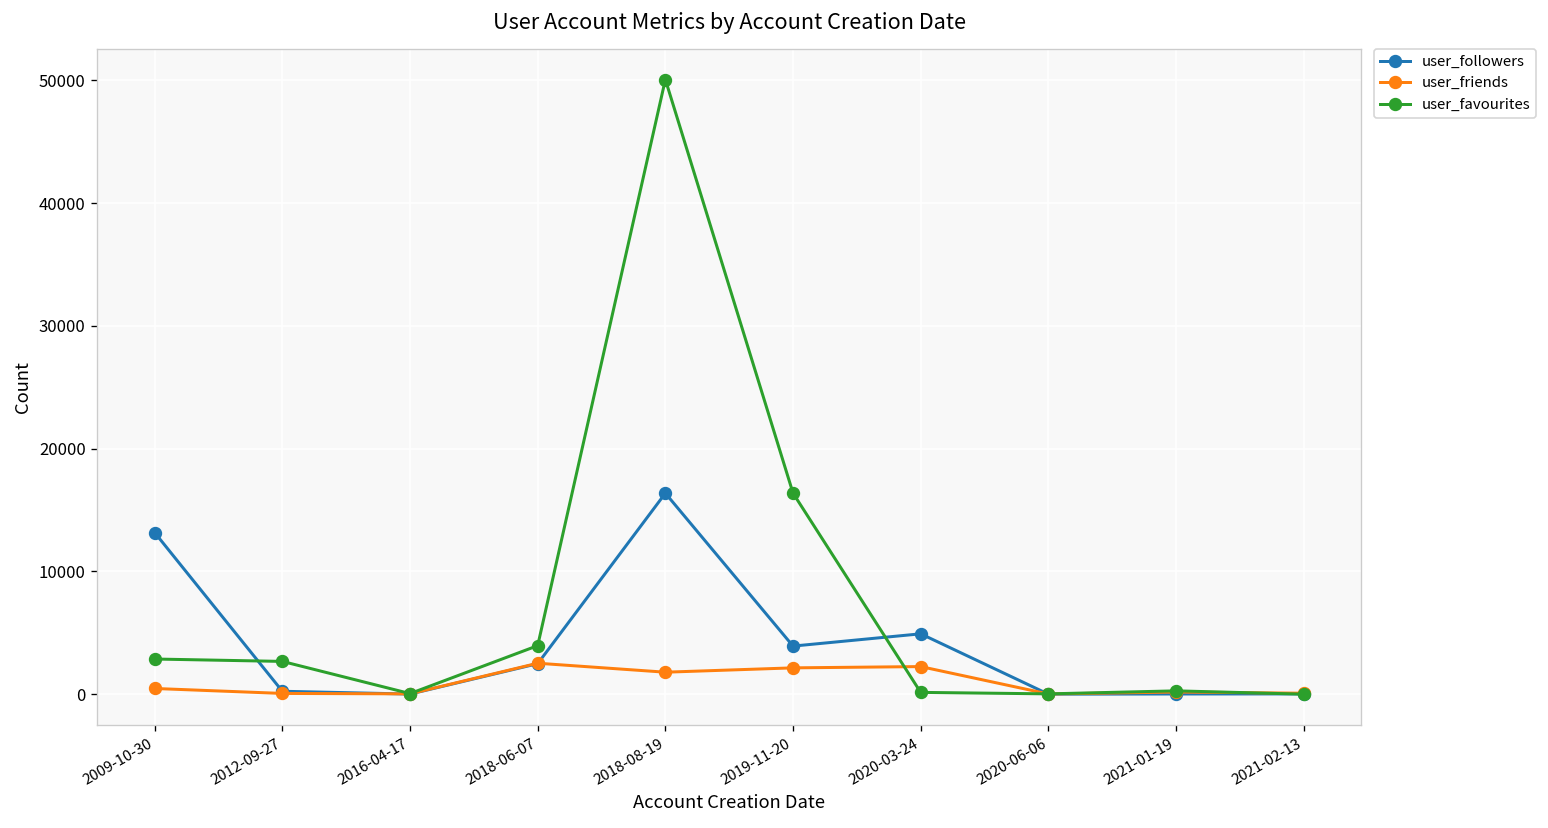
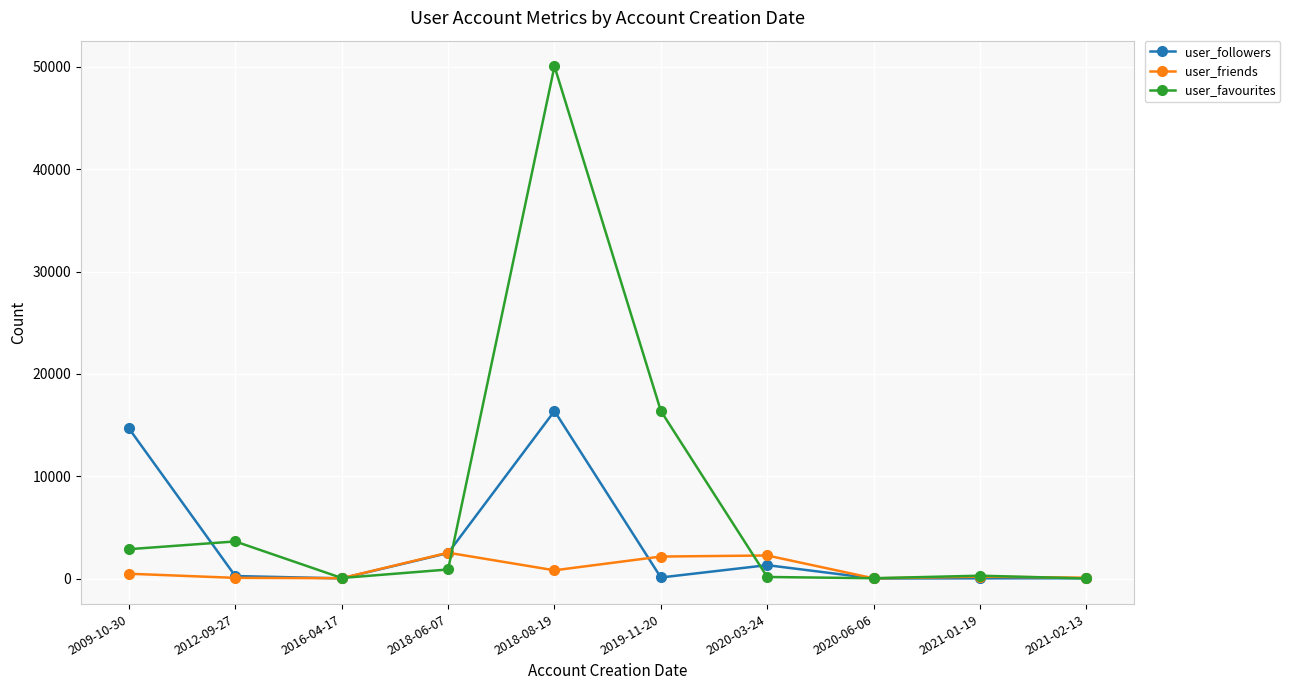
user_followers, 2009-10-30: 13200 -> 14700
user_favourites, 2012-09-27: 2700 -> 3600
user_favourites, 2018-06-07: 4000 -> 900
user_friends, 2018-08-19: 1800 -> 800
user_followers, 2019-11-20: 3900 -> 100
user_followers, 2020-03-24: 4900 -> 1300
